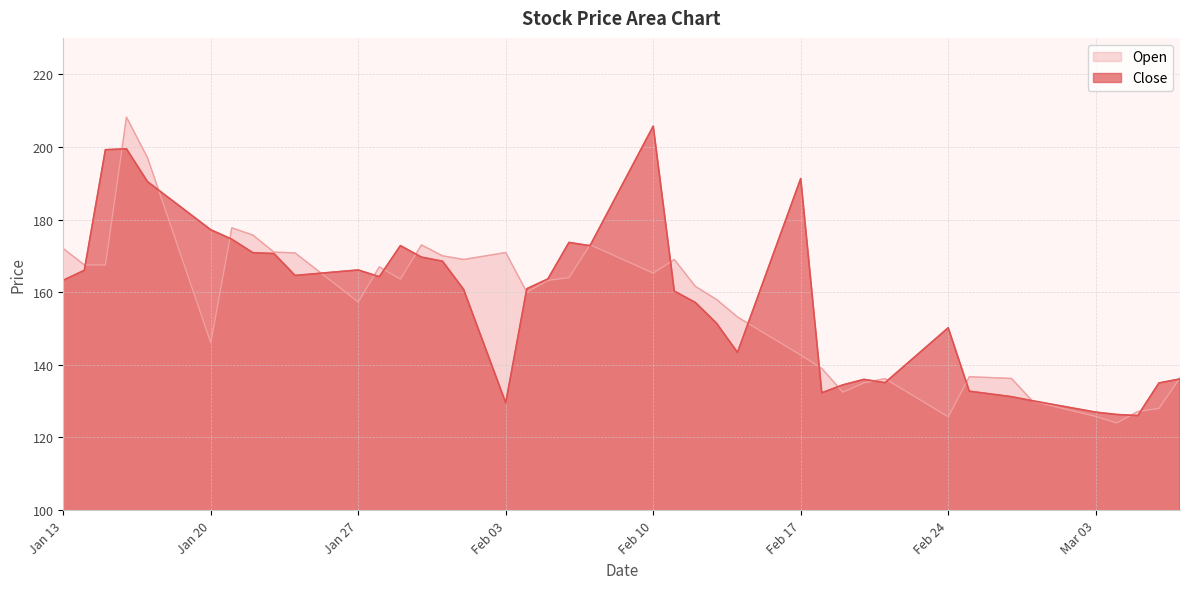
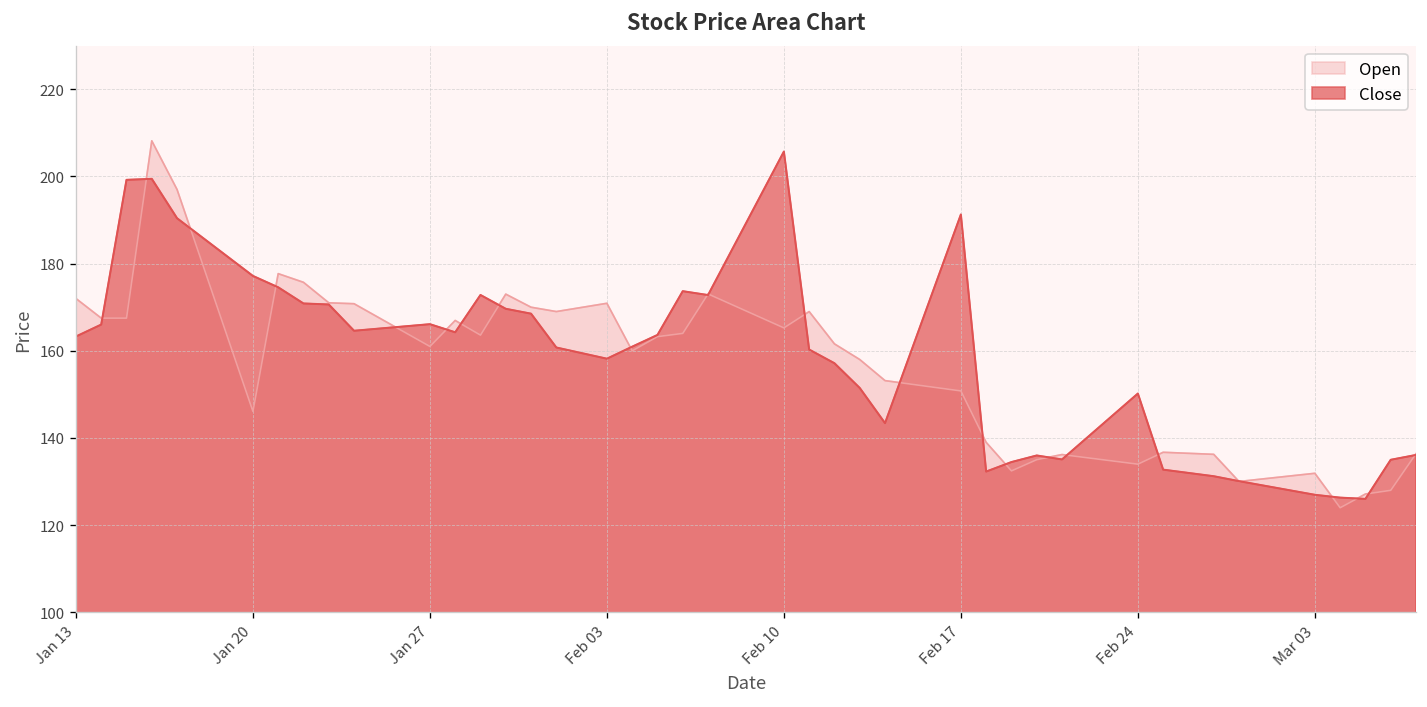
Open, Jan 27: 157 -> 161
Close, Feb 03: 130 -> 158
Open, Feb 17: 143 -> 151
Open, Feb 24: 126 -> 134
Open, Mar 03: 126 -> 132
